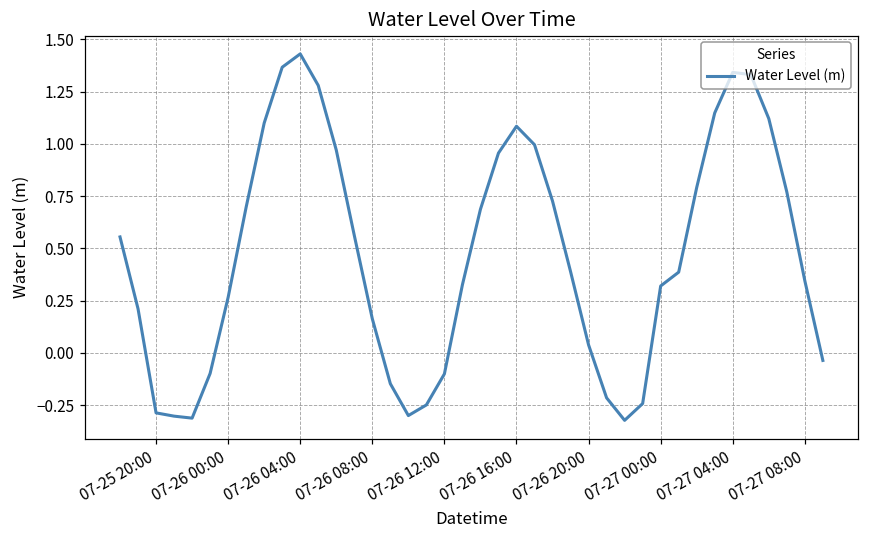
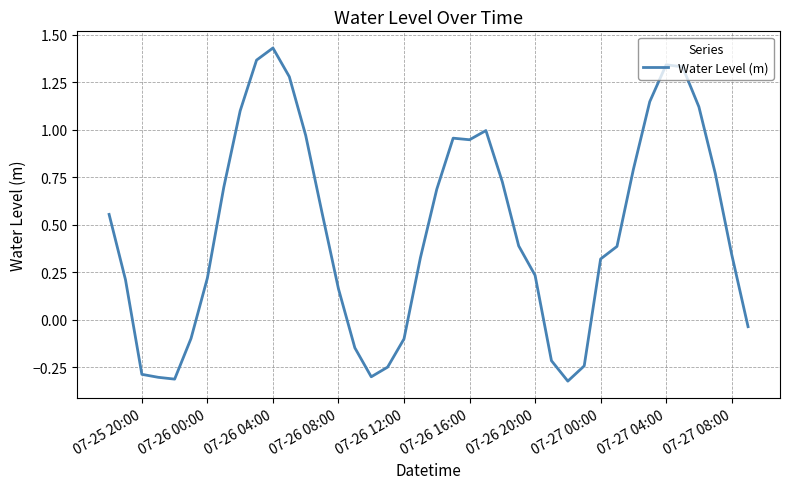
07-26 00:00: 0.27 -> 0.22
07-26 16:00: 1.08 -> 0.95
07-26 20:00: 0.04 -> 0.23
